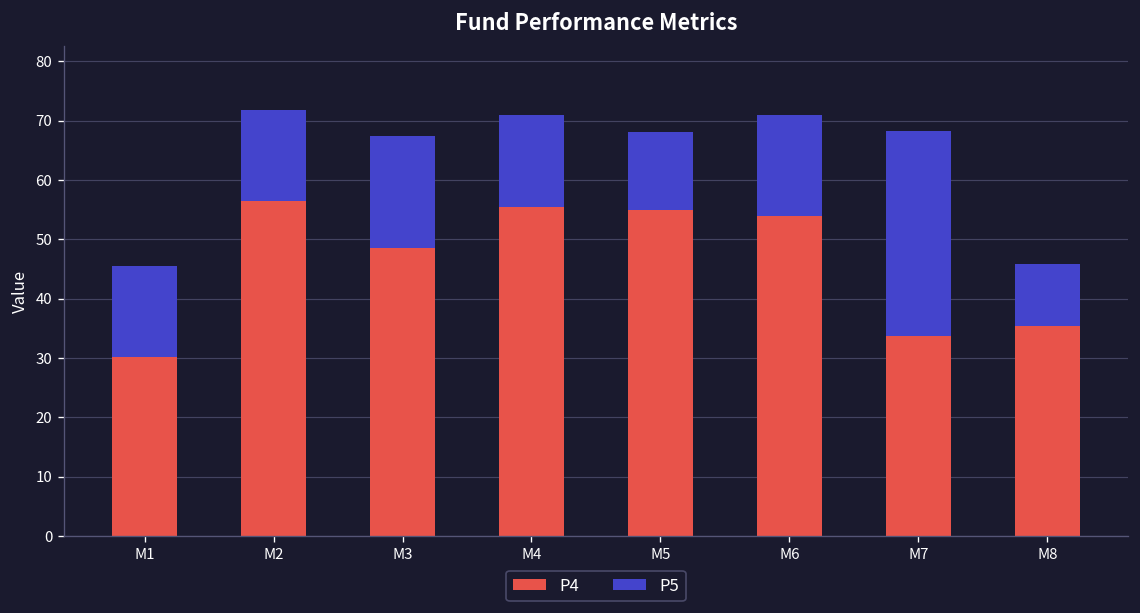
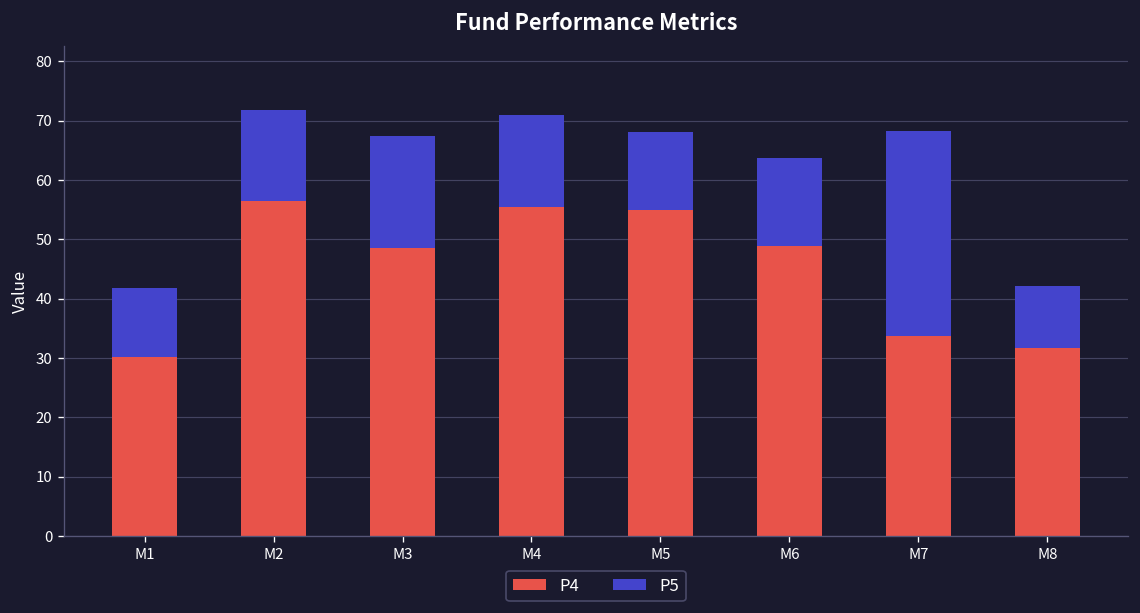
P5, M1: 15 -> 12
P4, M6: 54 -> 49
P5, M6: 17 -> 15
P4, M8: 35 -> 32
